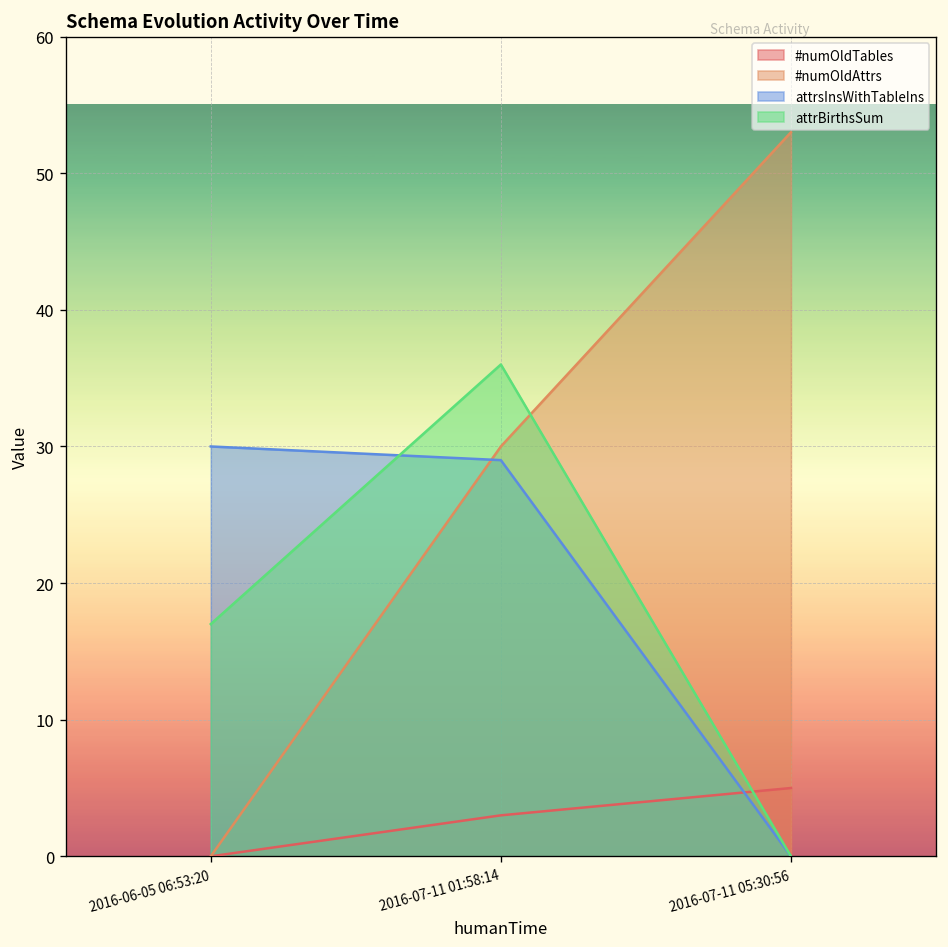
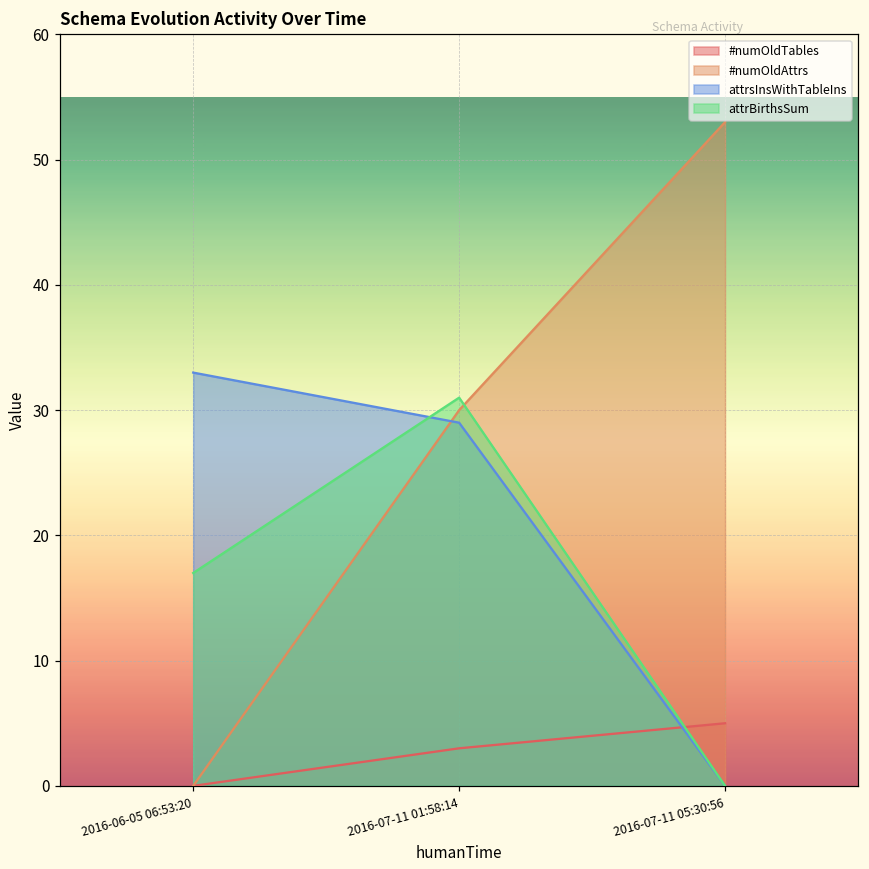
attrsInsWithTableIns, 2016-06-05 06:53:20: 30 -> 33
attrBirthsSum, 2016-07-11 01:58:14: 36 -> 31
